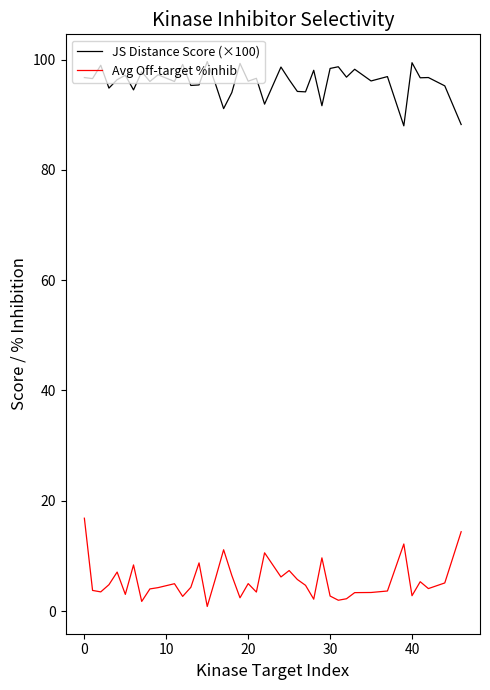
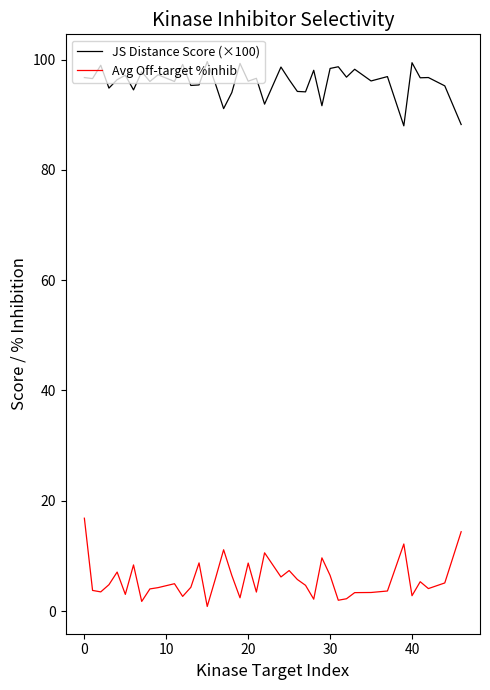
Avg Off-target %inhib, 20: 5 -> 9
Avg Off-target %inhib, 30: 3 -> 6
